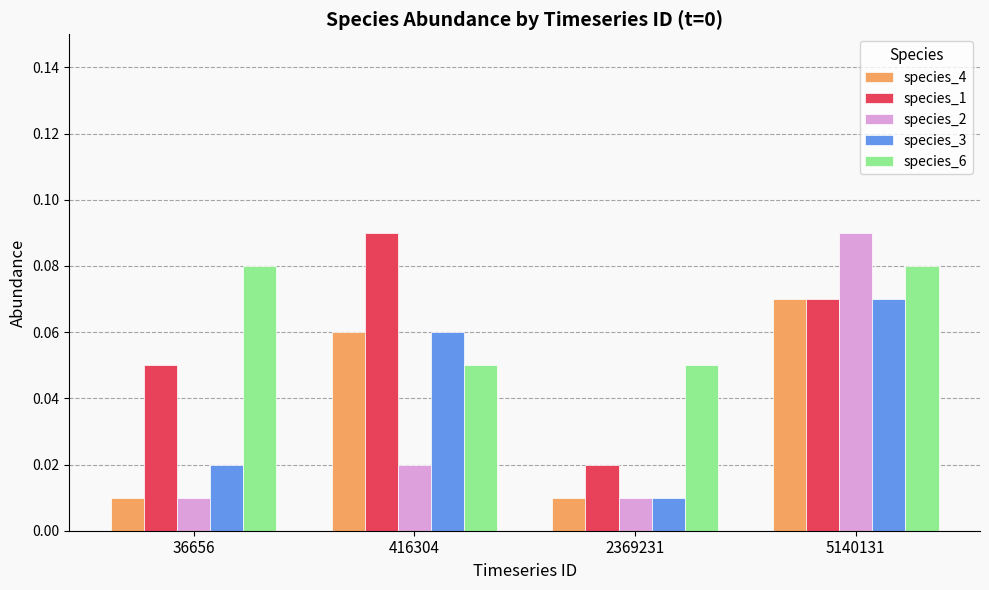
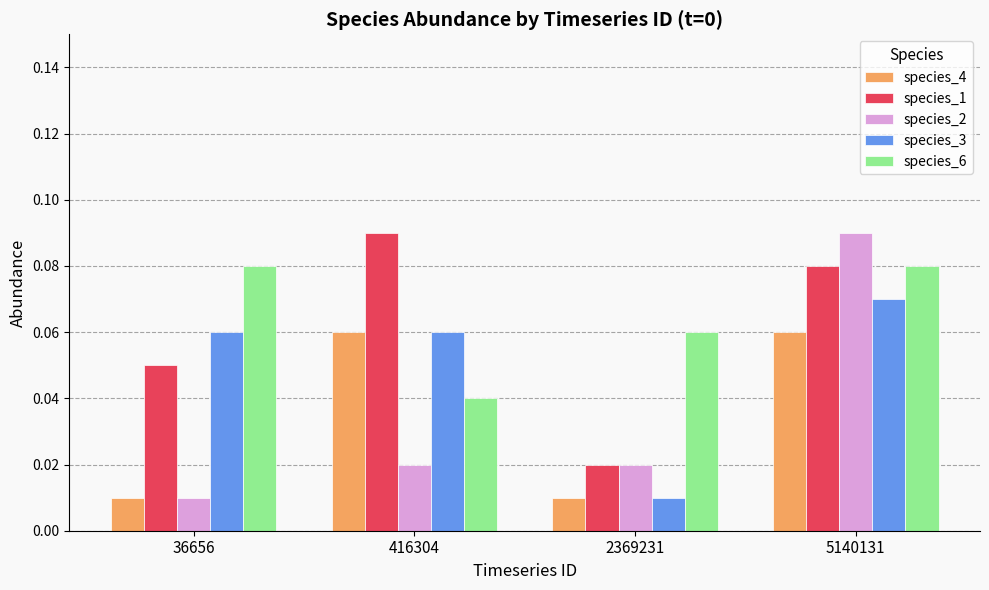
species_3, 36656: 0.02 -> 0.06
species_6, 416304: 0.05 -> 0.04
species_2, 2369231: 0.01 -> 0.02
species_6, 2369231: 0.05 -> 0.06
species_4, 5140131: 0.07 -> 0.06
species_1, 5140131: 0.07 -> 0.08
